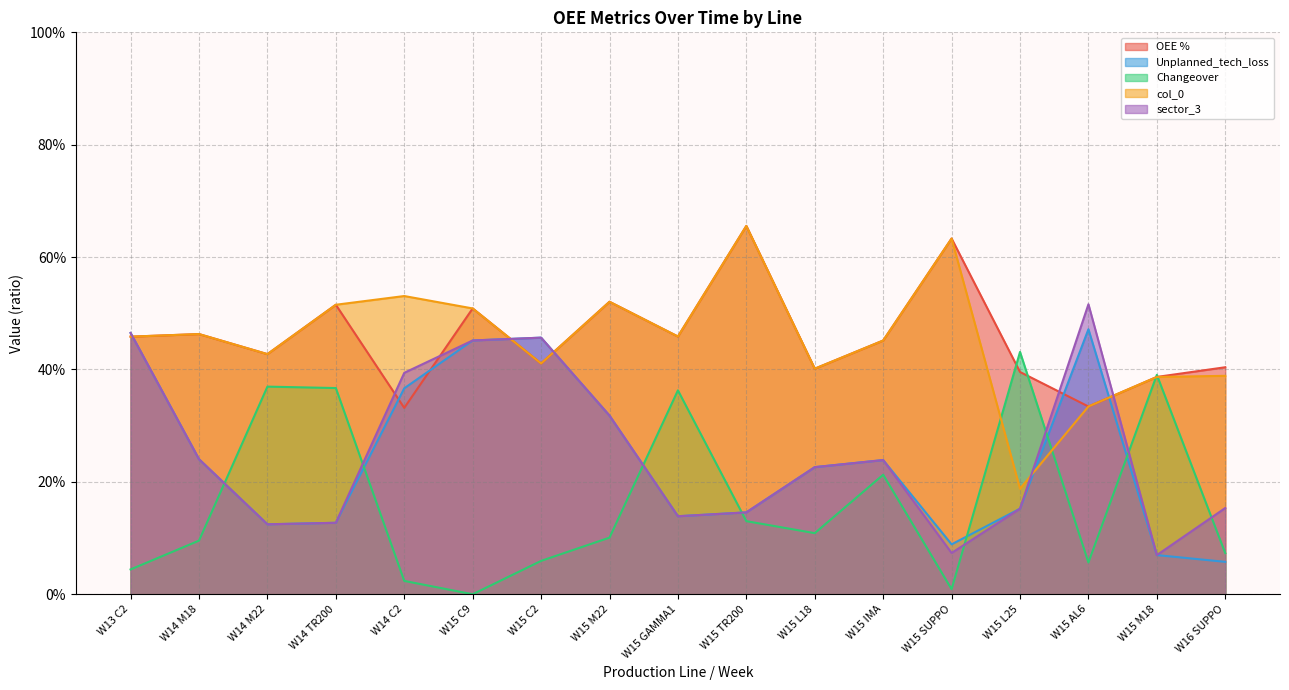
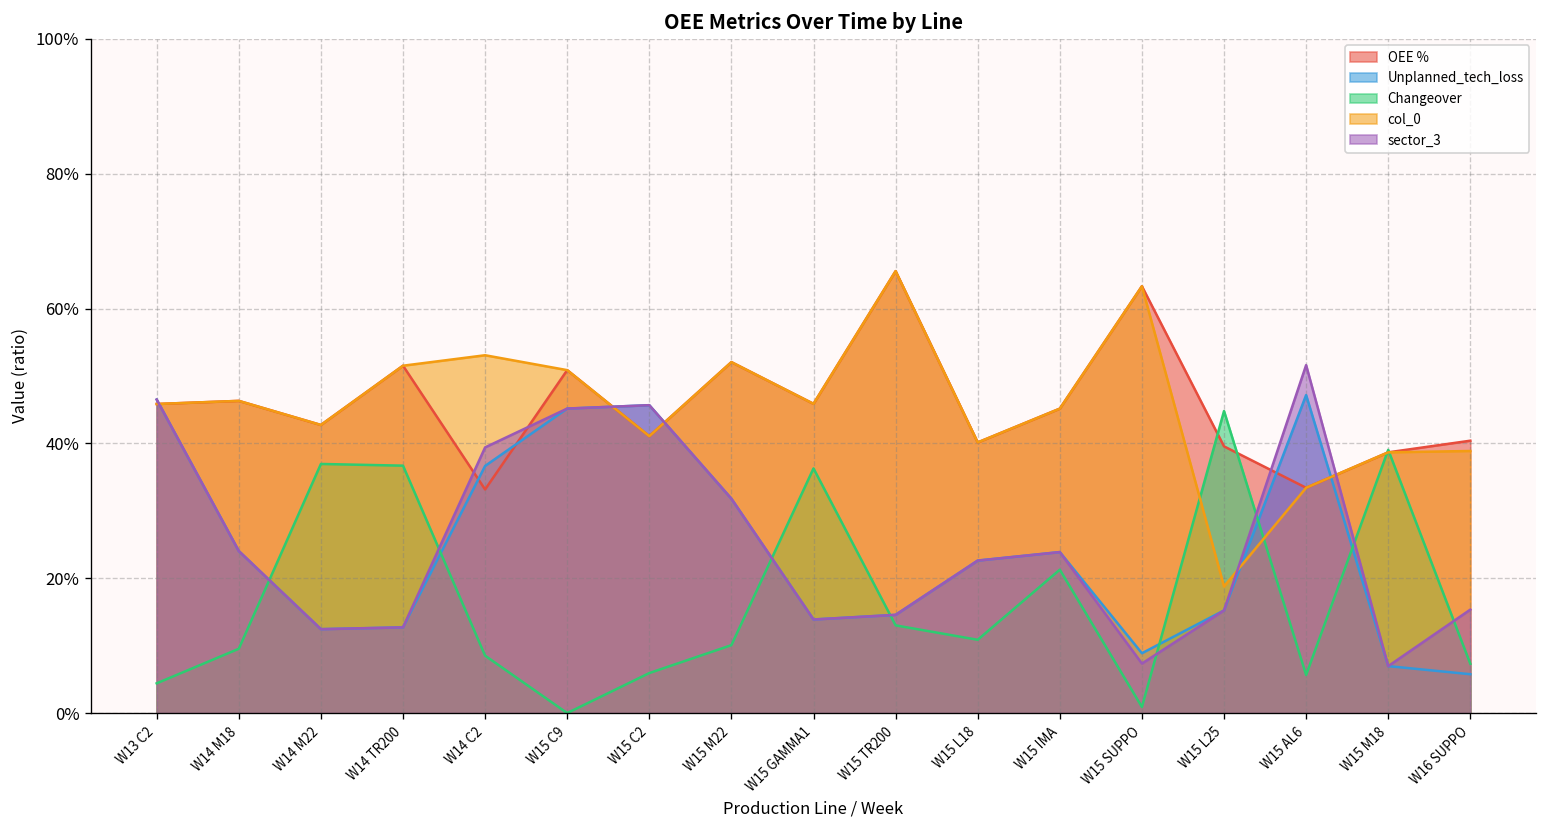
Changeover, W14 C2: 2% -> 9%
Changeover, W15 L25: 43% -> 45%
